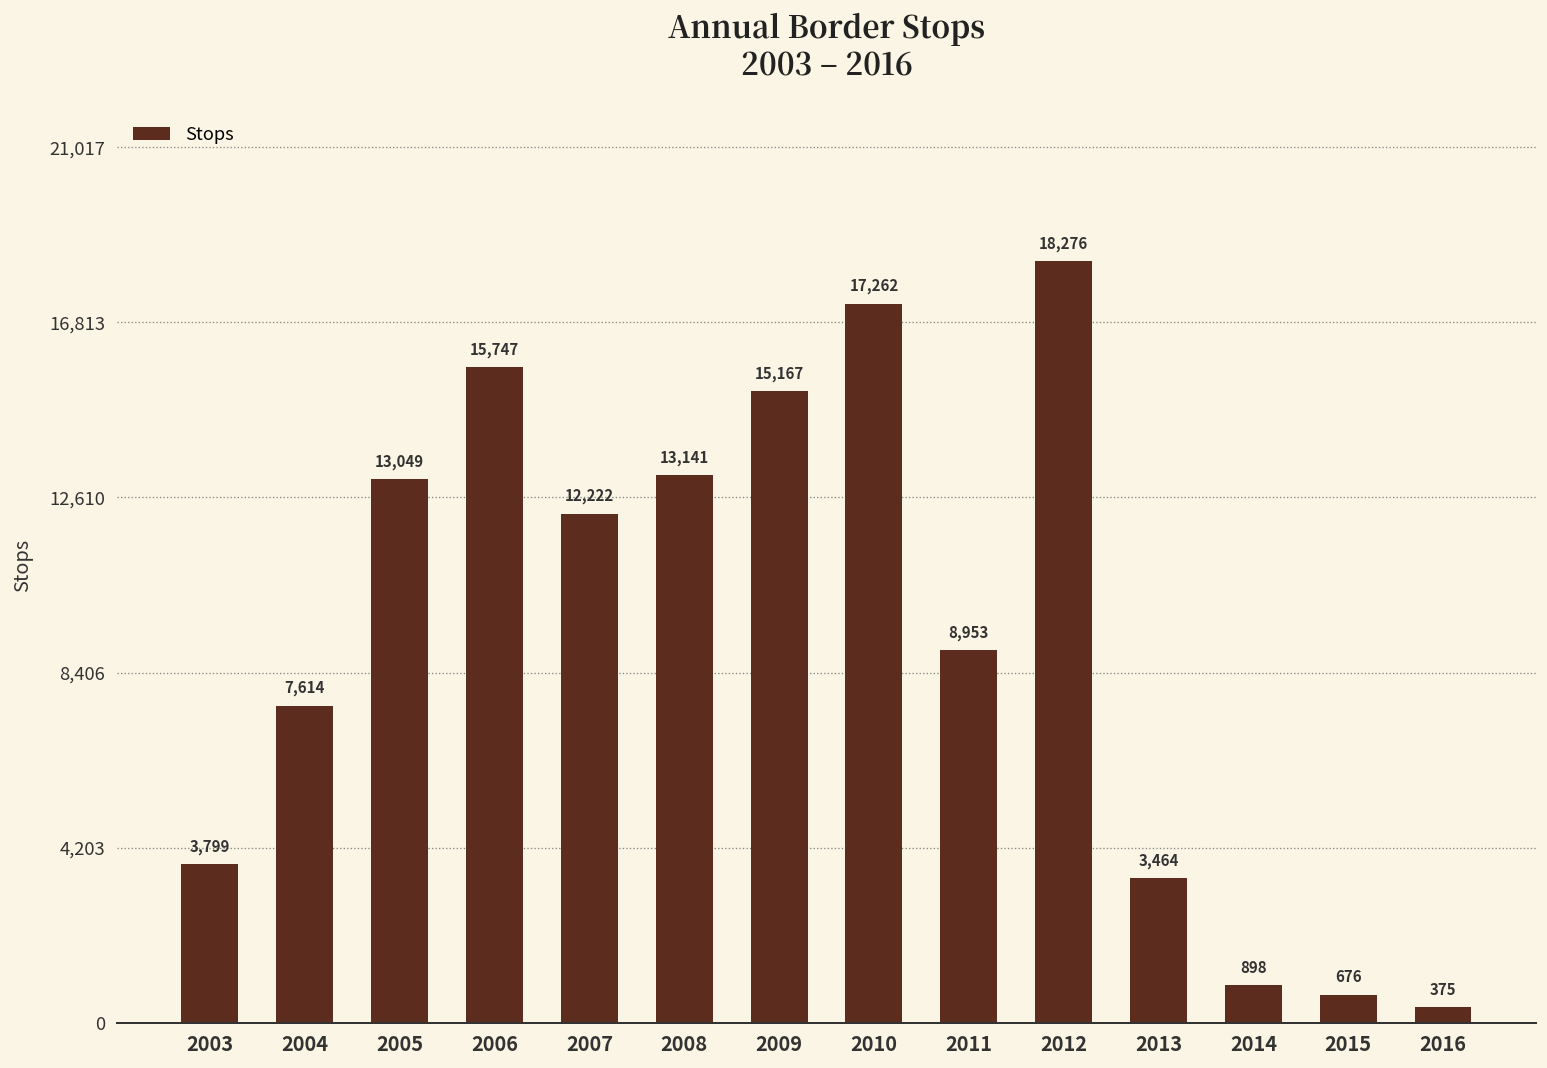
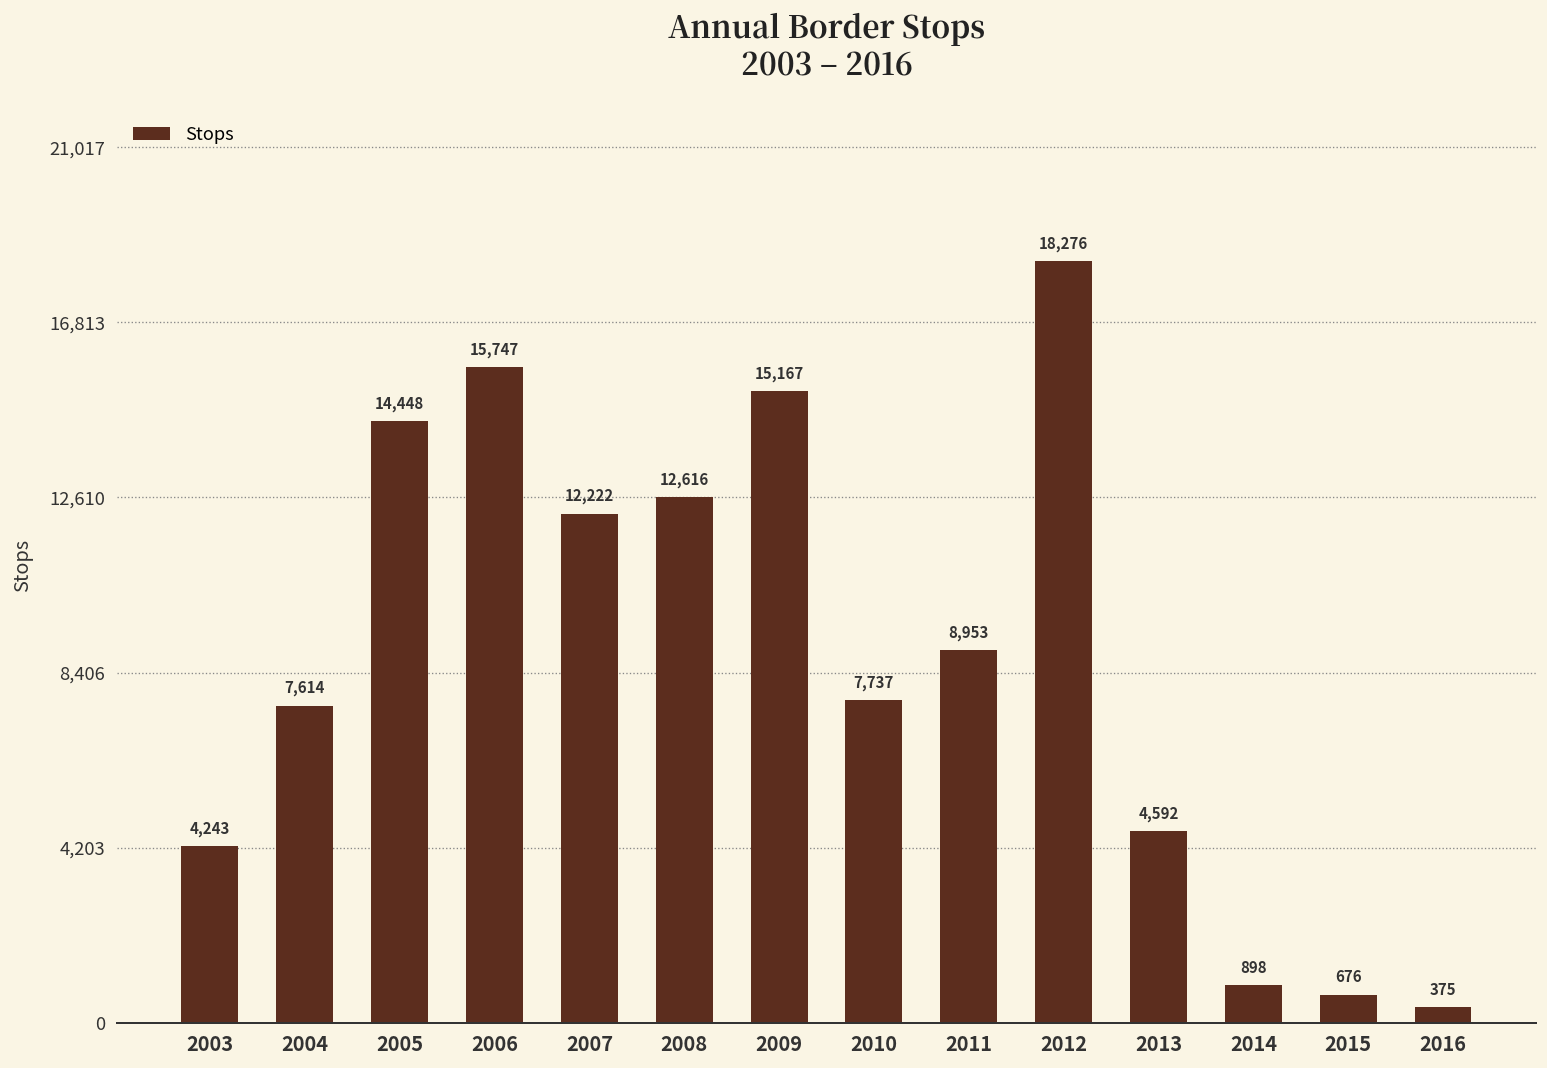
2003: 3,799 -> 4,243
2005: 13,049 -> 14,448
2008: 13,141 -> 12,616
2010: 17,262 -> 7,737
2013: 3,464 -> 4,592
